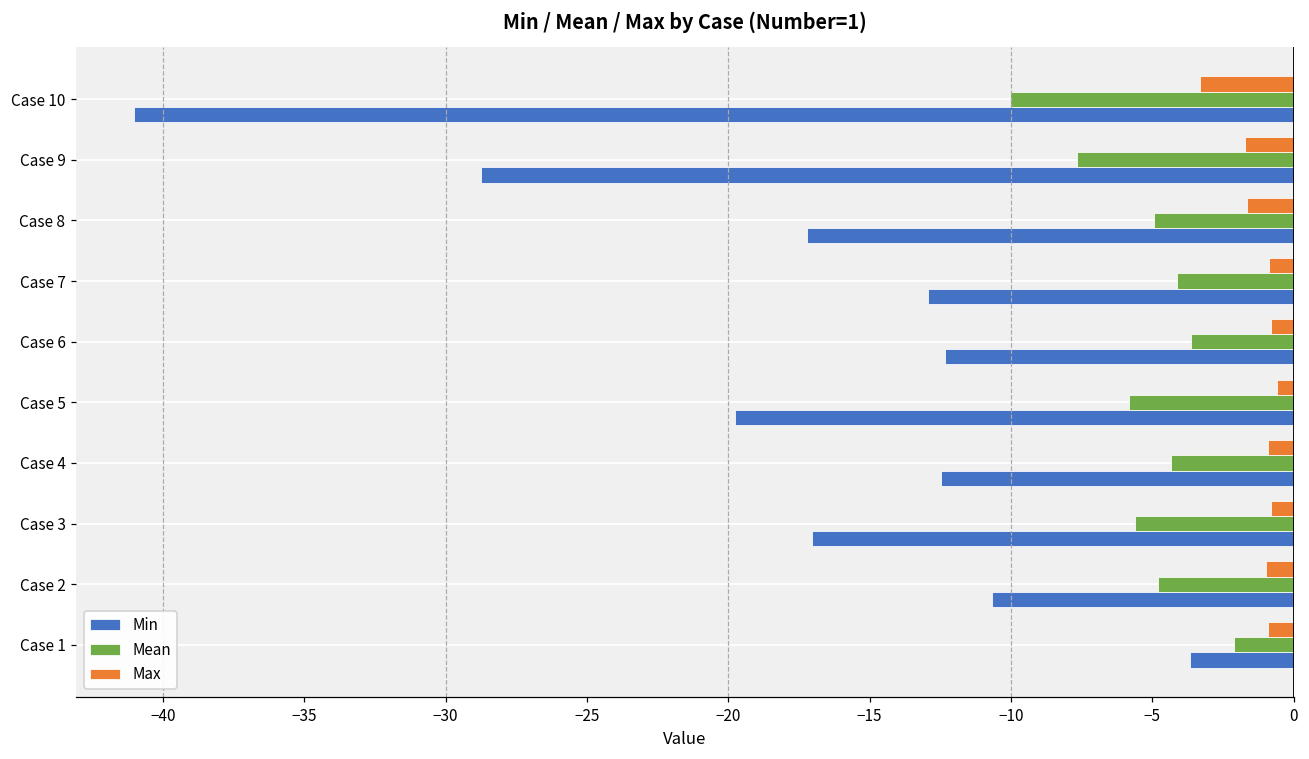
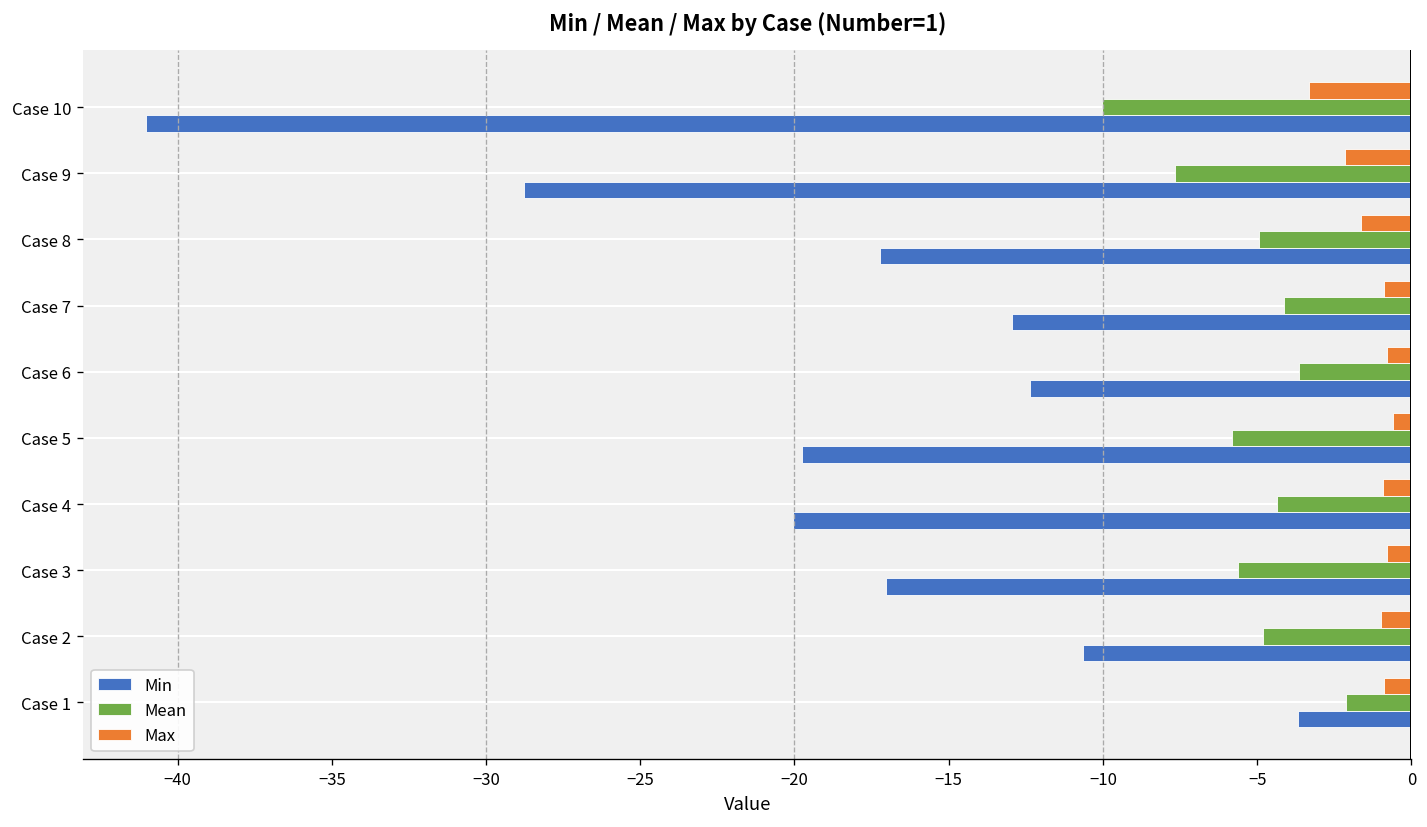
Max, Case 9: -1.7 -> -2.2
Min, Case 4: -12.5 -> -20.0
